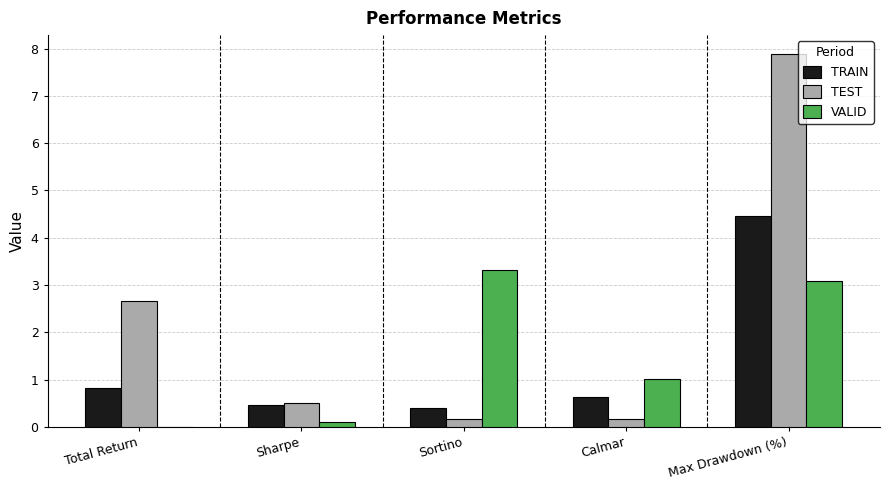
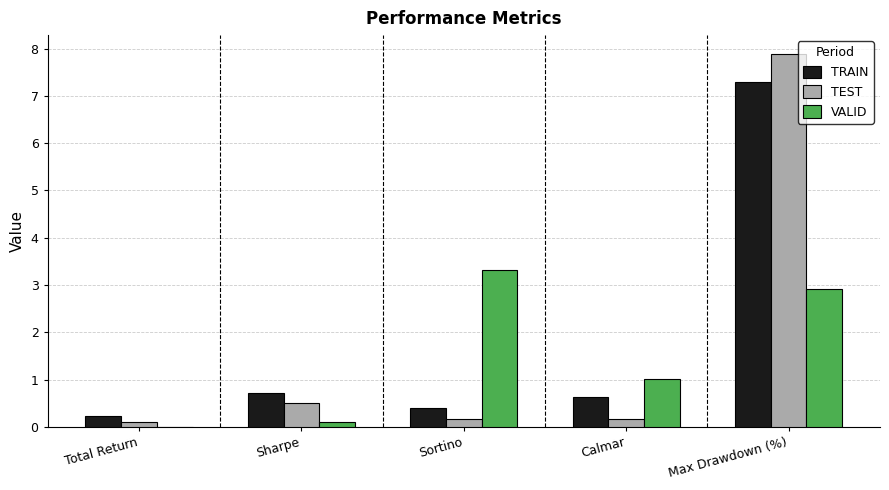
TRAIN, Total Return: 0.8 -> 0.2
TEST, Total Return: 2.7 -> 0.1
TRAIN, Sharpe: 0.5 -> 0.7
TRAIN, Max Drawdown (%): 4.5 -> 7.3
VALID, Max Drawdown (%): 3.1 -> 2.9
